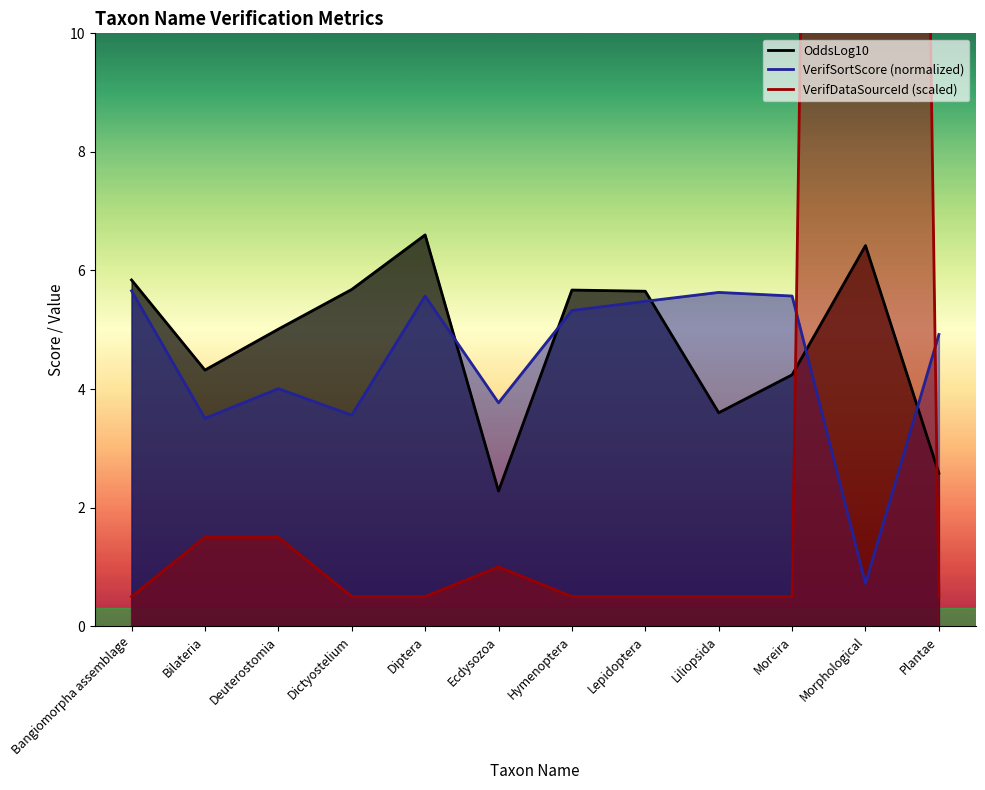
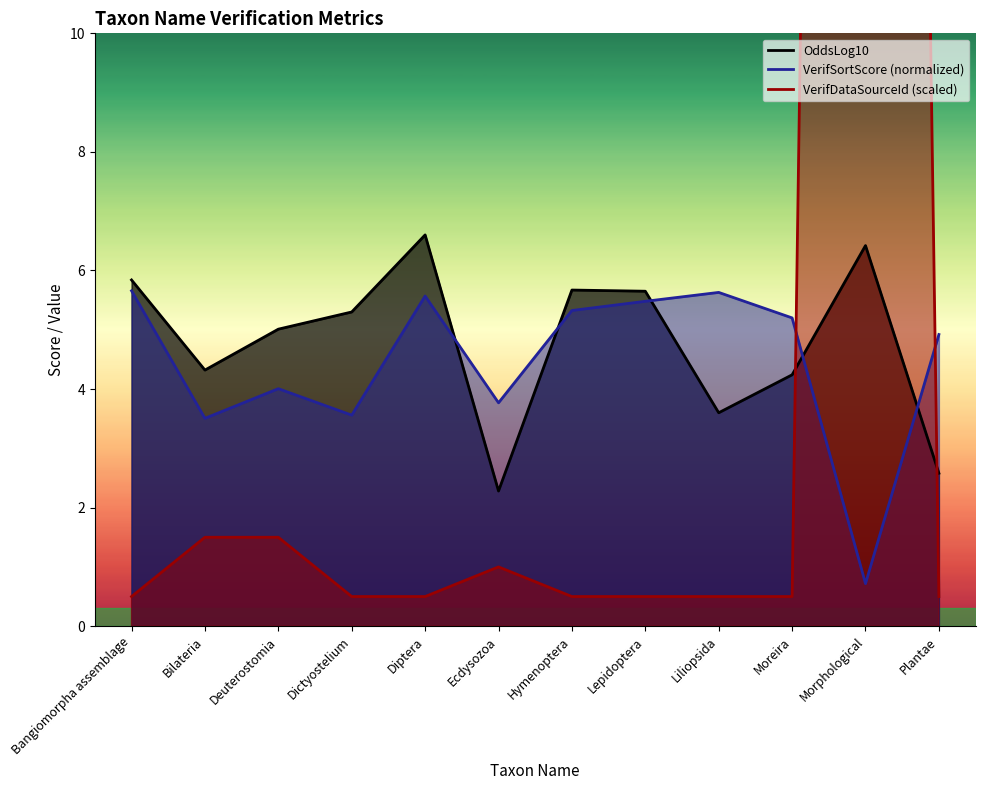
OddsLog10, Dictyostelium: 5.7 -> 5.3
VerifSortScore (normalized), Moreira: 5.6 -> 5.2
